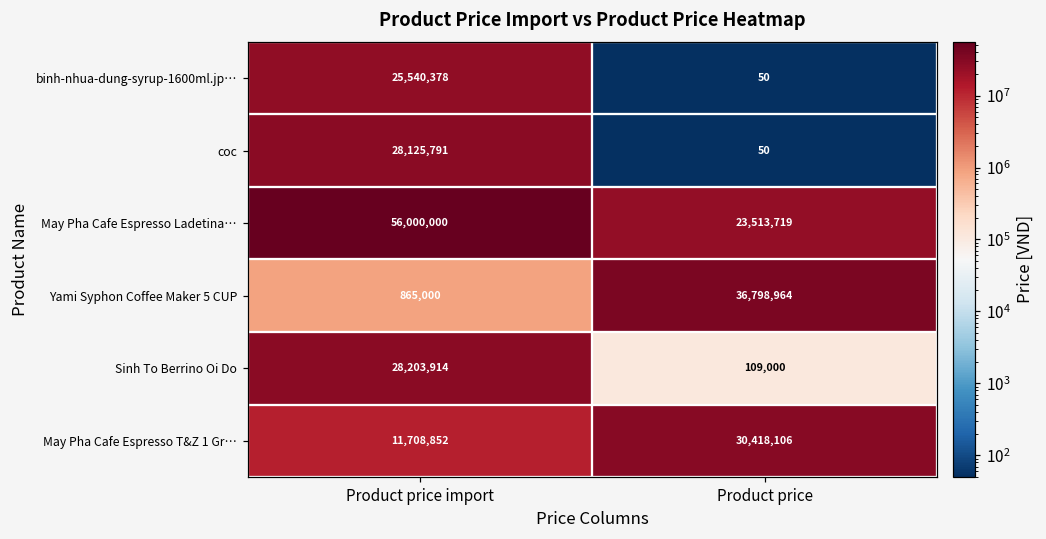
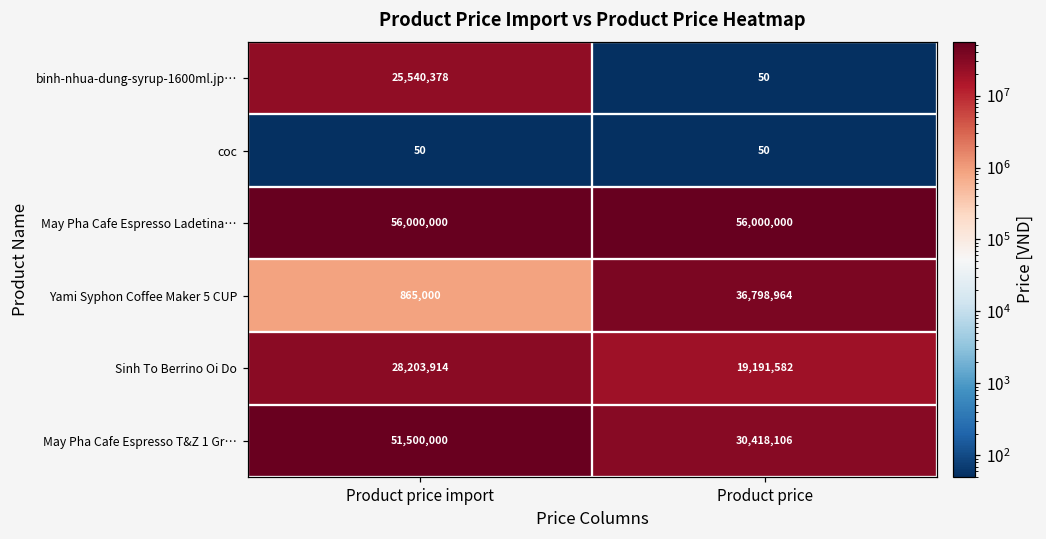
coc, Product price import: 28,125,791 -> 50
May Pha Cafe Espresso Ladetina…, Product price: 23,513,719 -> 56,000,000
Sinh To Berrino Oi Do, Product price: 109,000 -> 19,191,582
May Pha Cafe Espresso T&Z 1 Gr…, Product price import: 11,708,852 -> 51,500,000
